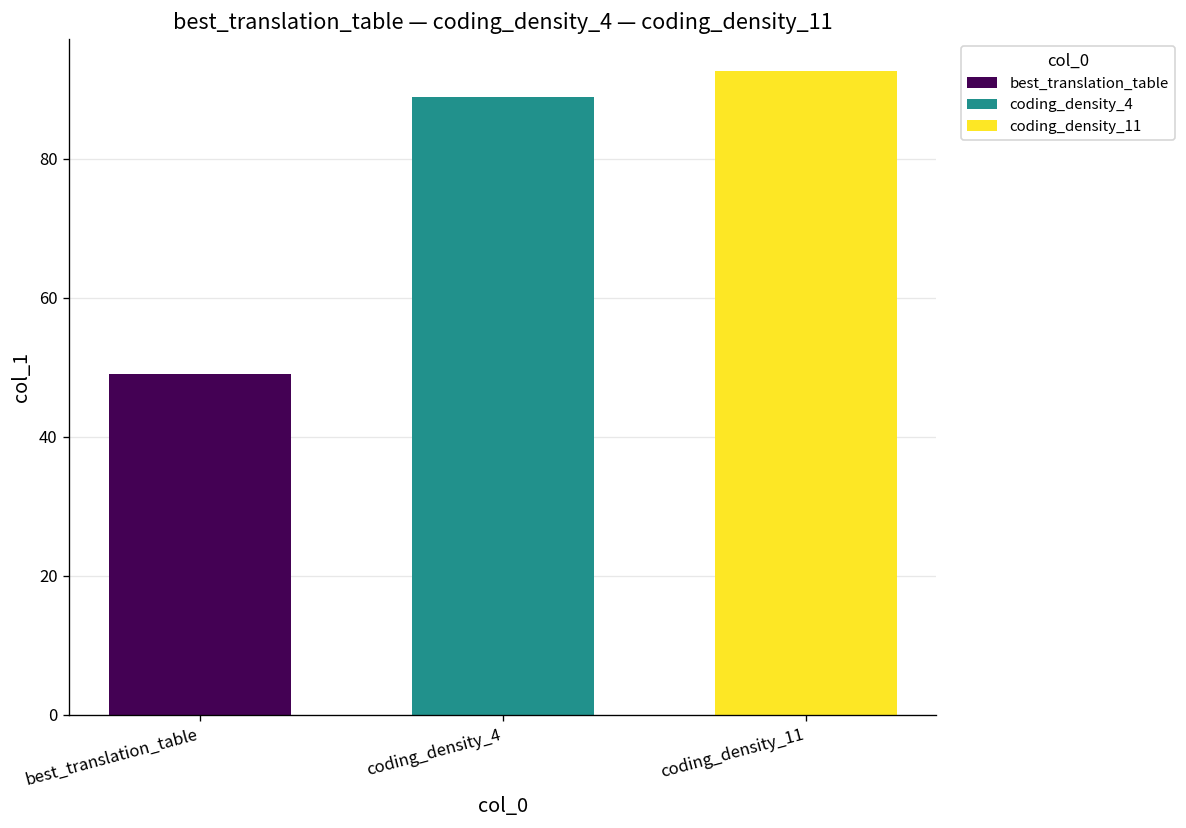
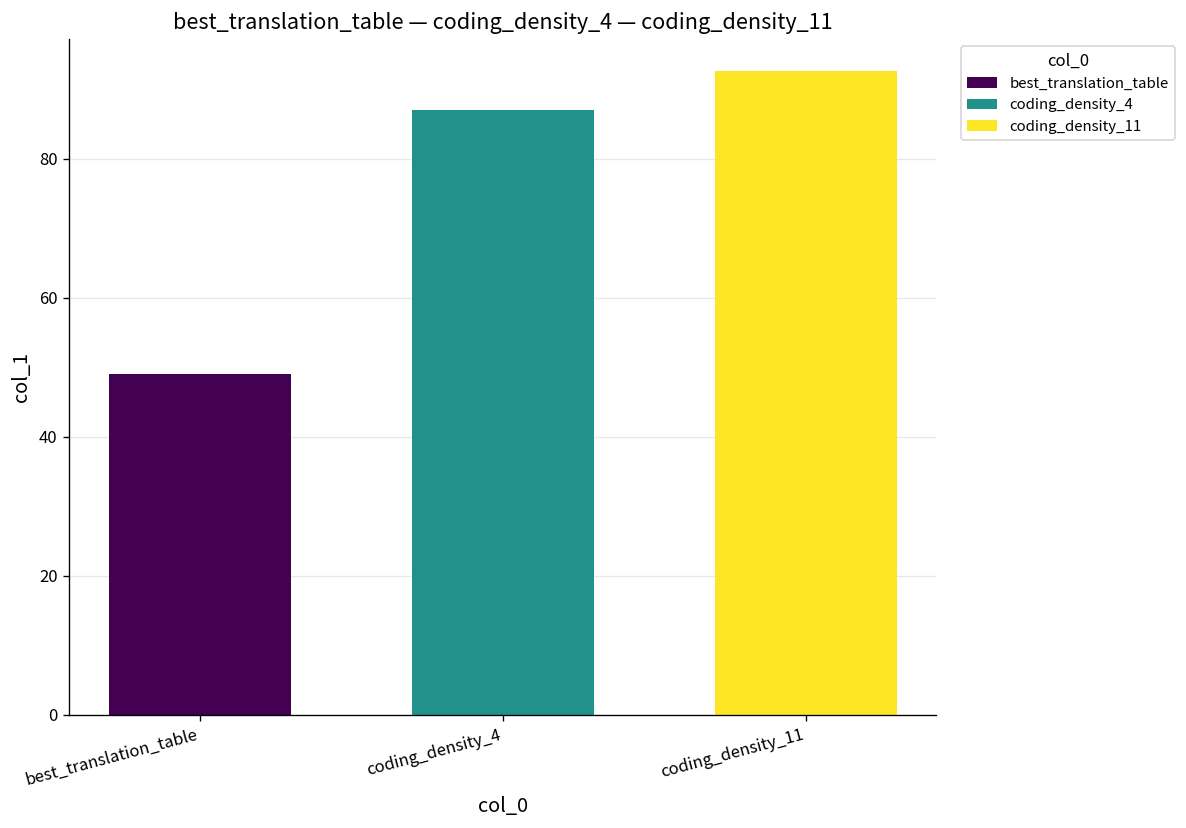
coding_density_4: 89 -> 87
